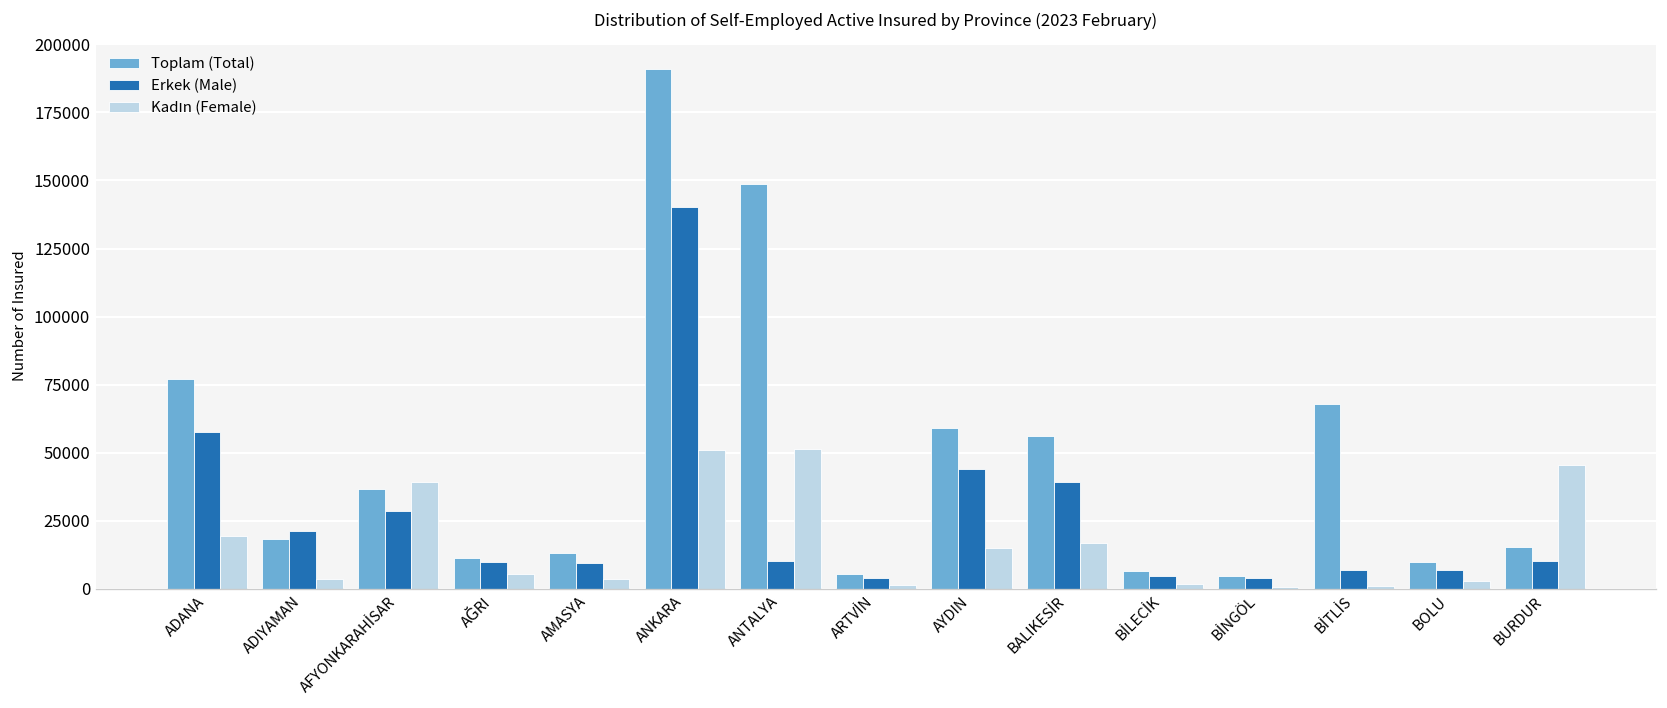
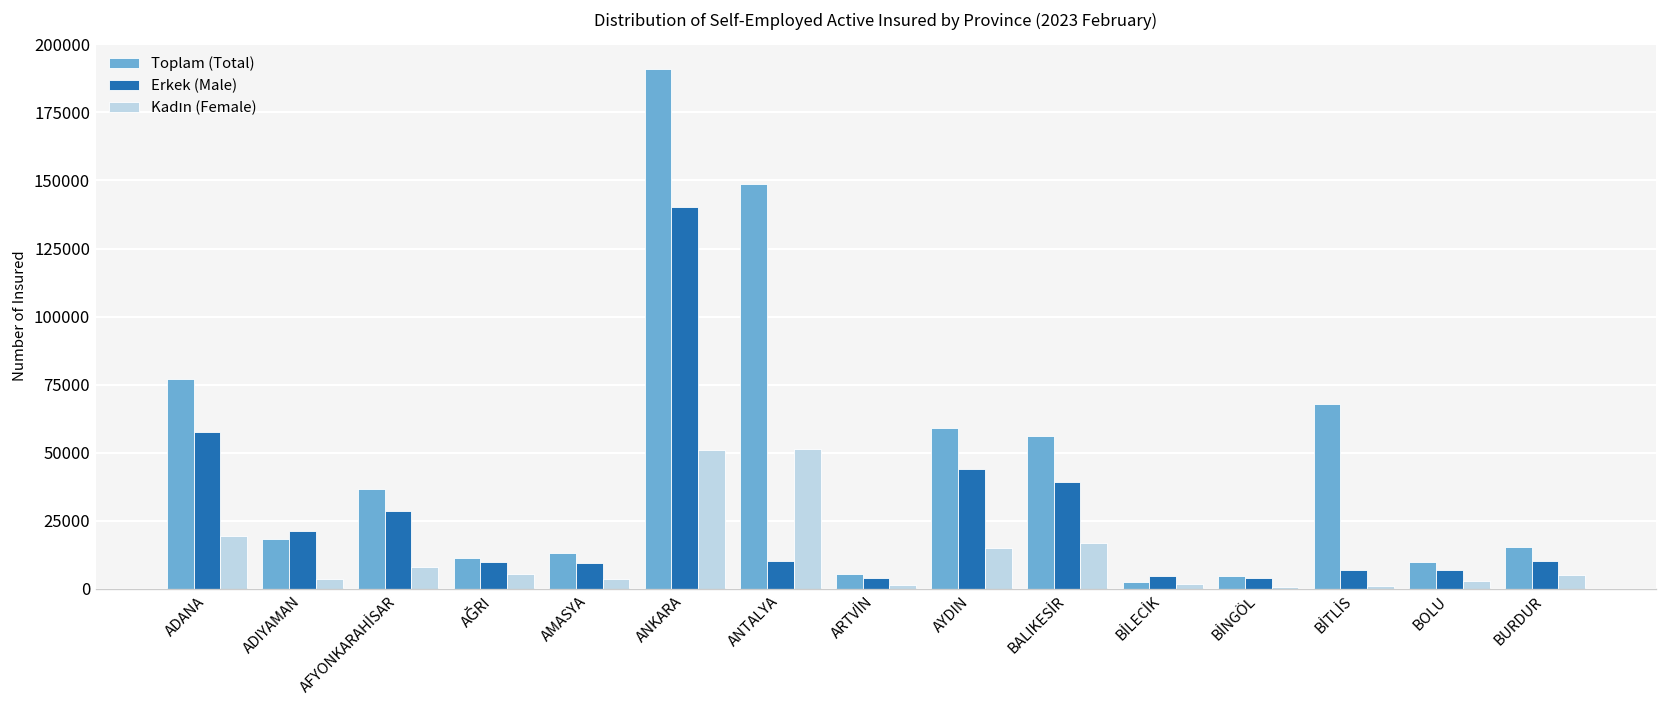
Kadın (Female), AFYONKARAHİSAR: 39000 -> 8000
Toplam (Total), BİLECİK: 7000 -> 3000
Kadın (Female), BURDUR: 45000 -> 5000
